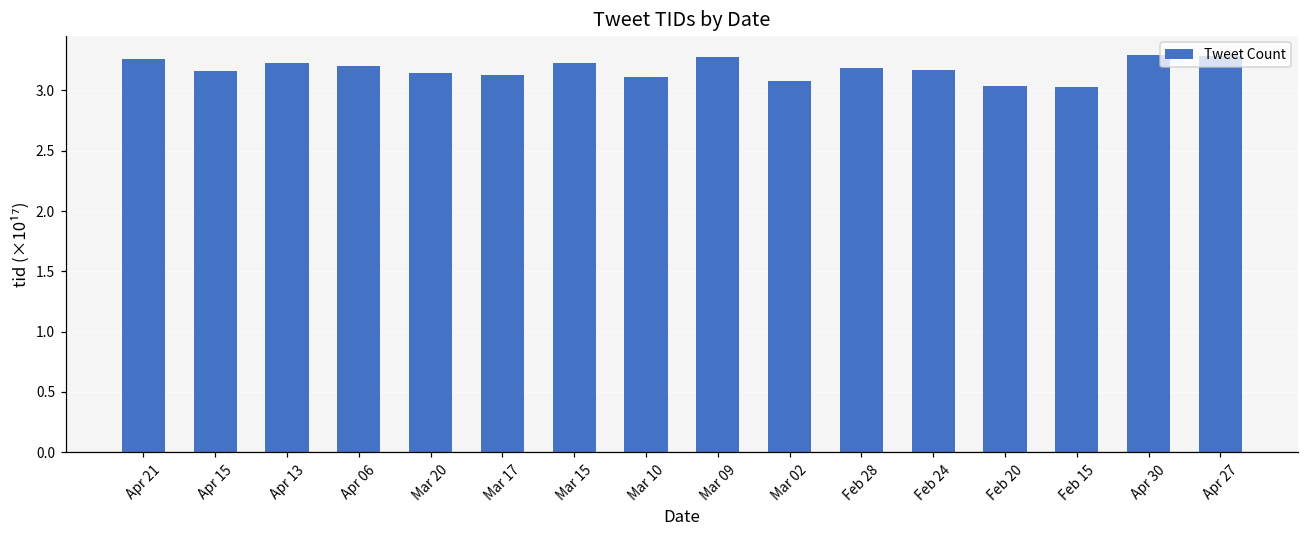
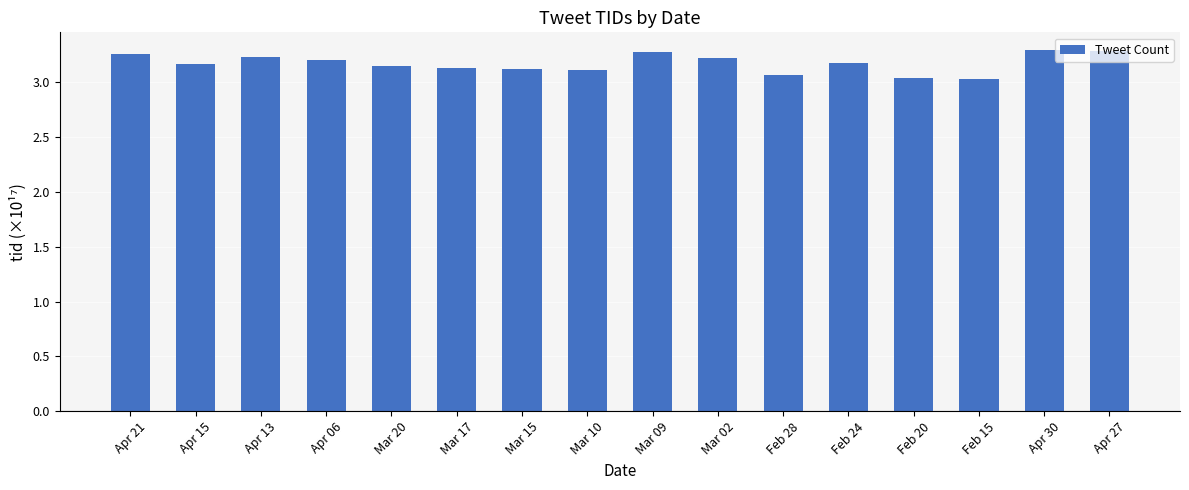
Mar 15: 3.23 -> 3.13
Mar 02: 3.08 -> 3.22
Feb 28: 3.19 -> 3.07
